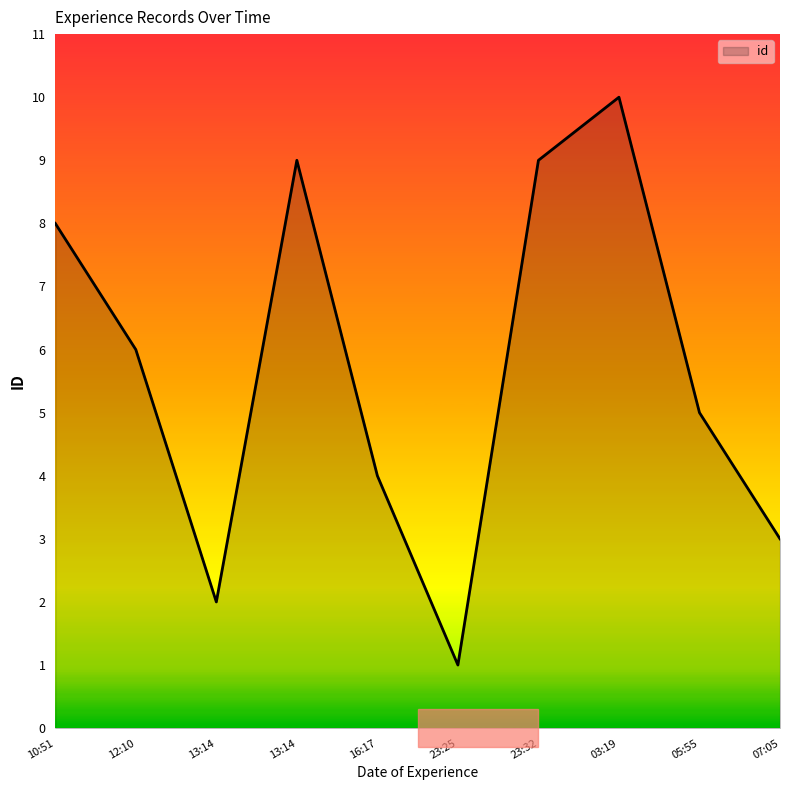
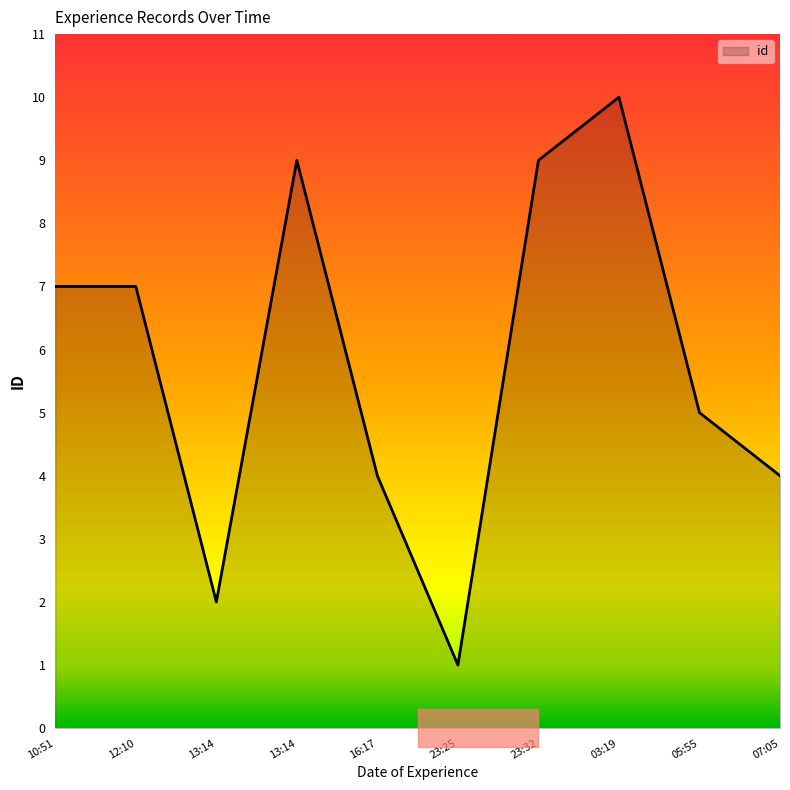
10:51: 8 -> 7
12:10: 6 -> 7
07:05: 3 -> 4
